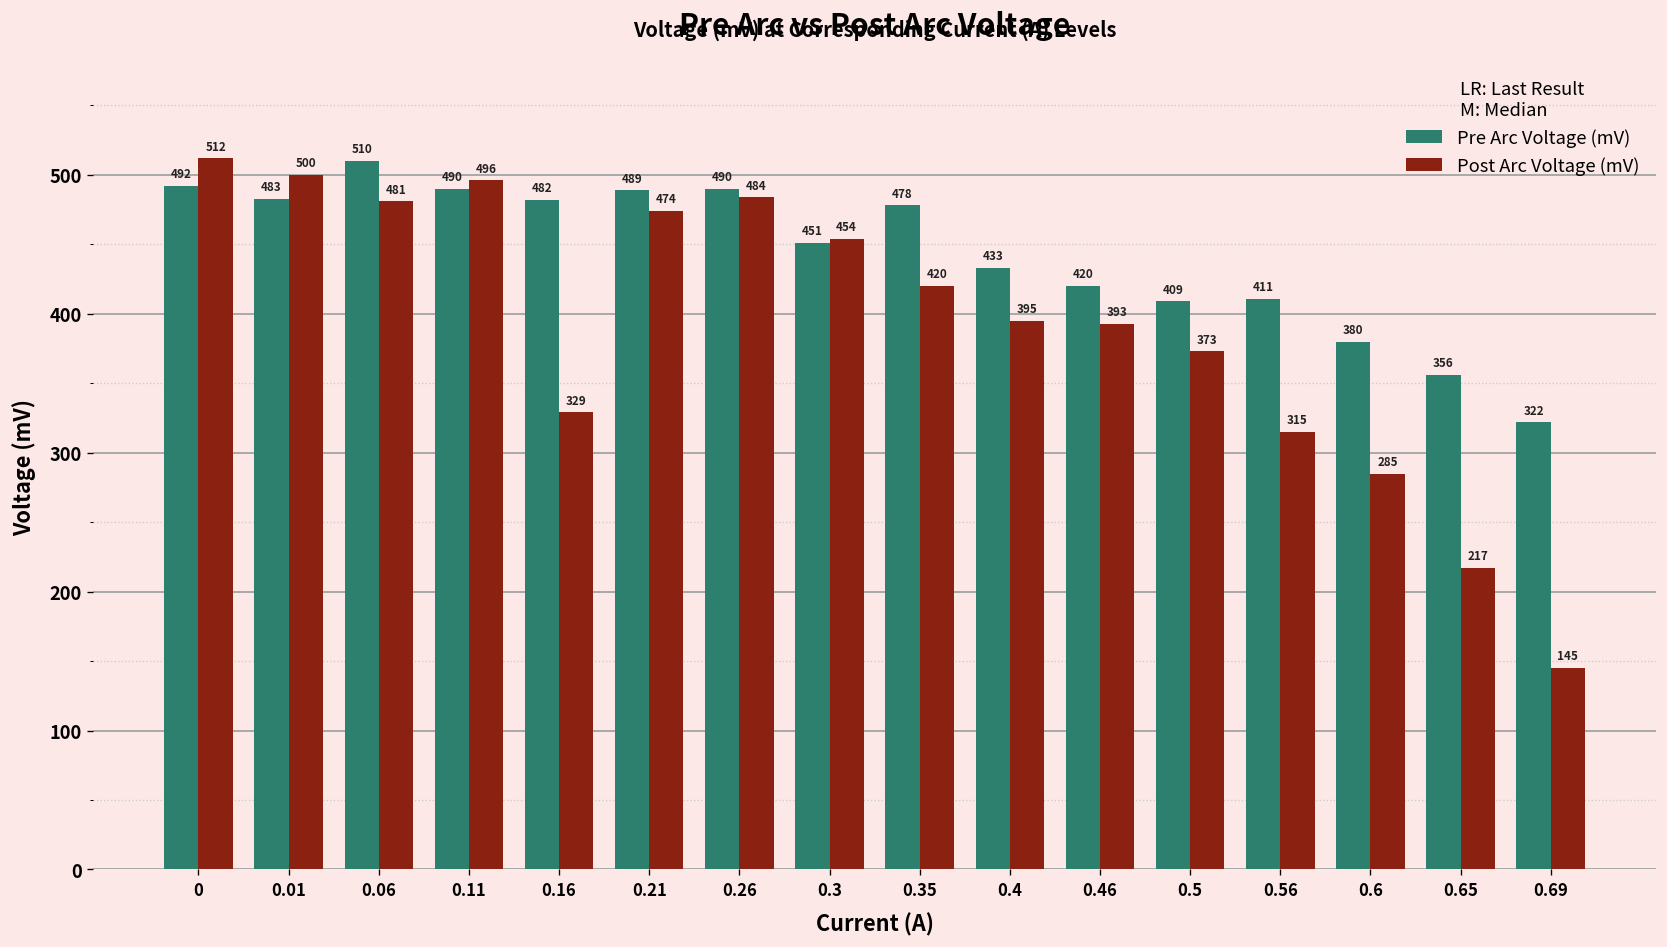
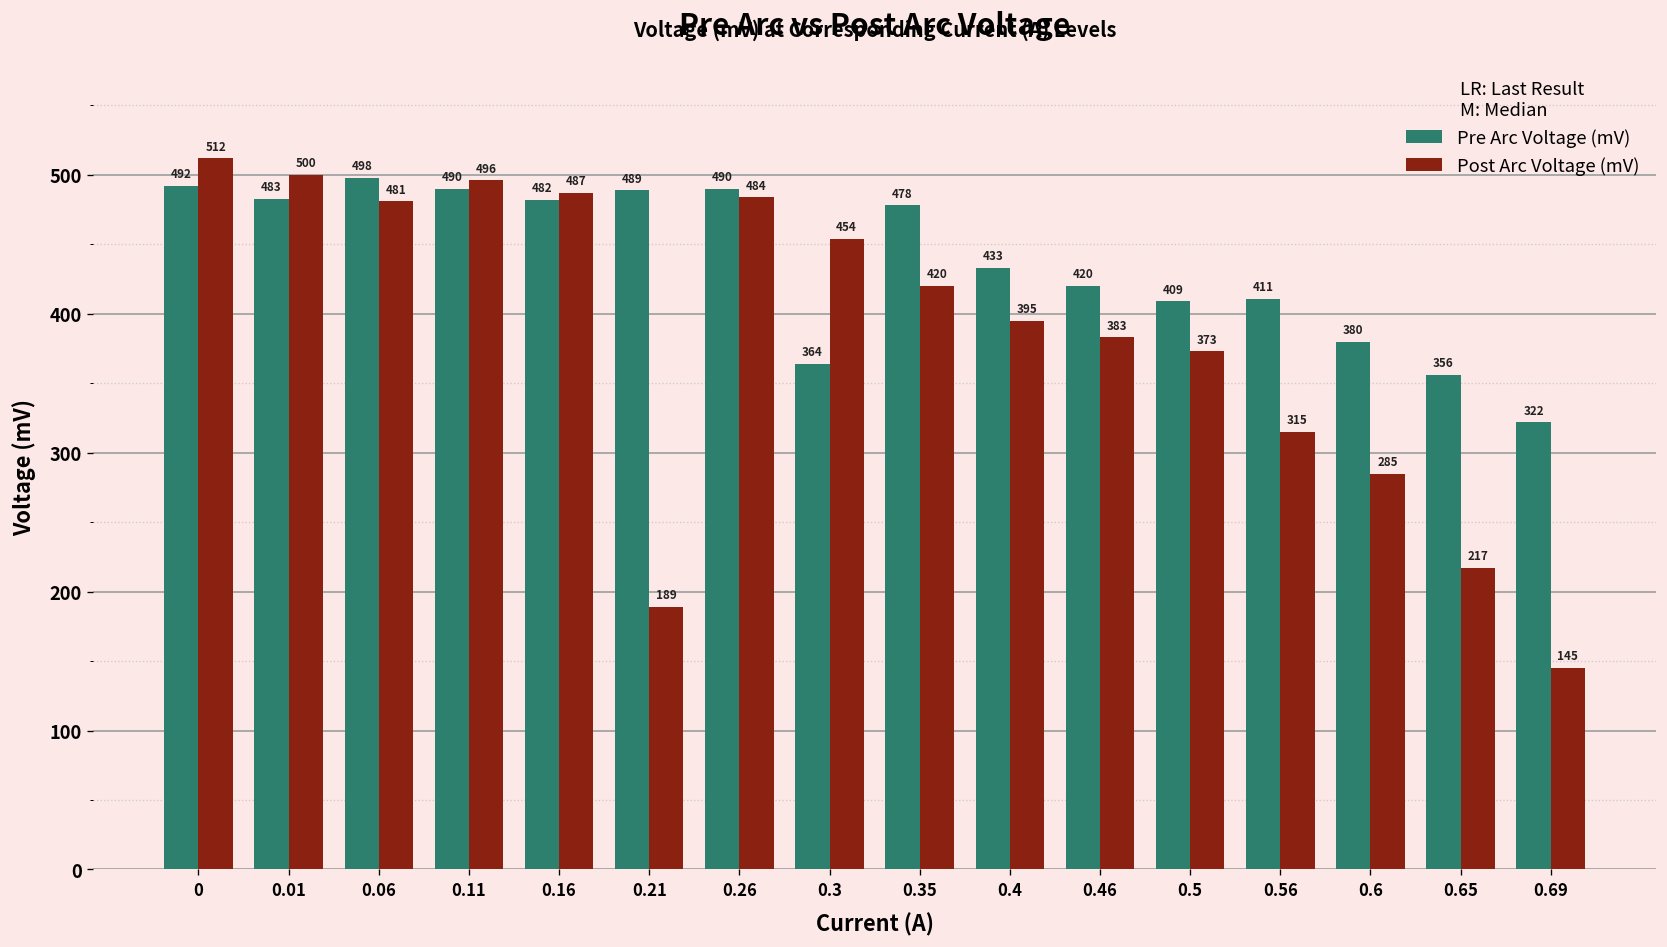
Pre Arc Voltage (mV), 0.06: 510 -> 498
Post Arc Voltage (mV), 0.16: 329 -> 487
Post Arc Voltage (mV), 0.21: 474 -> 189
Pre Arc Voltage (mV), 0.3: 451 -> 364
Post Arc Voltage (mV), 0.46: 393 -> 383
